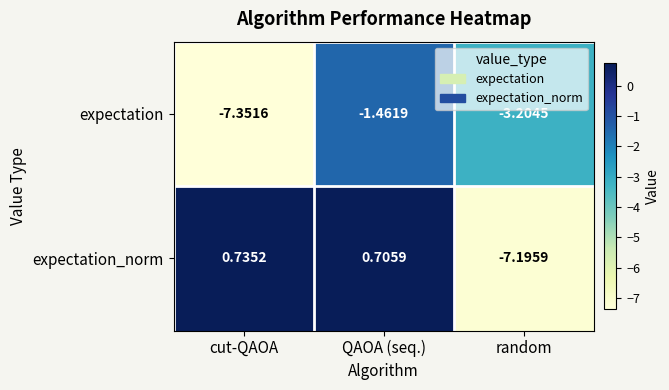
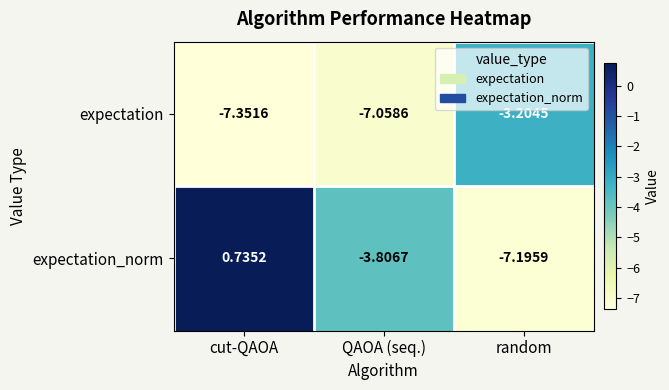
expectation, QAOA (seq.): -1.4619 -> -7.0586
expectation_norm, QAOA (seq.): 0.7059 -> -3.8067
